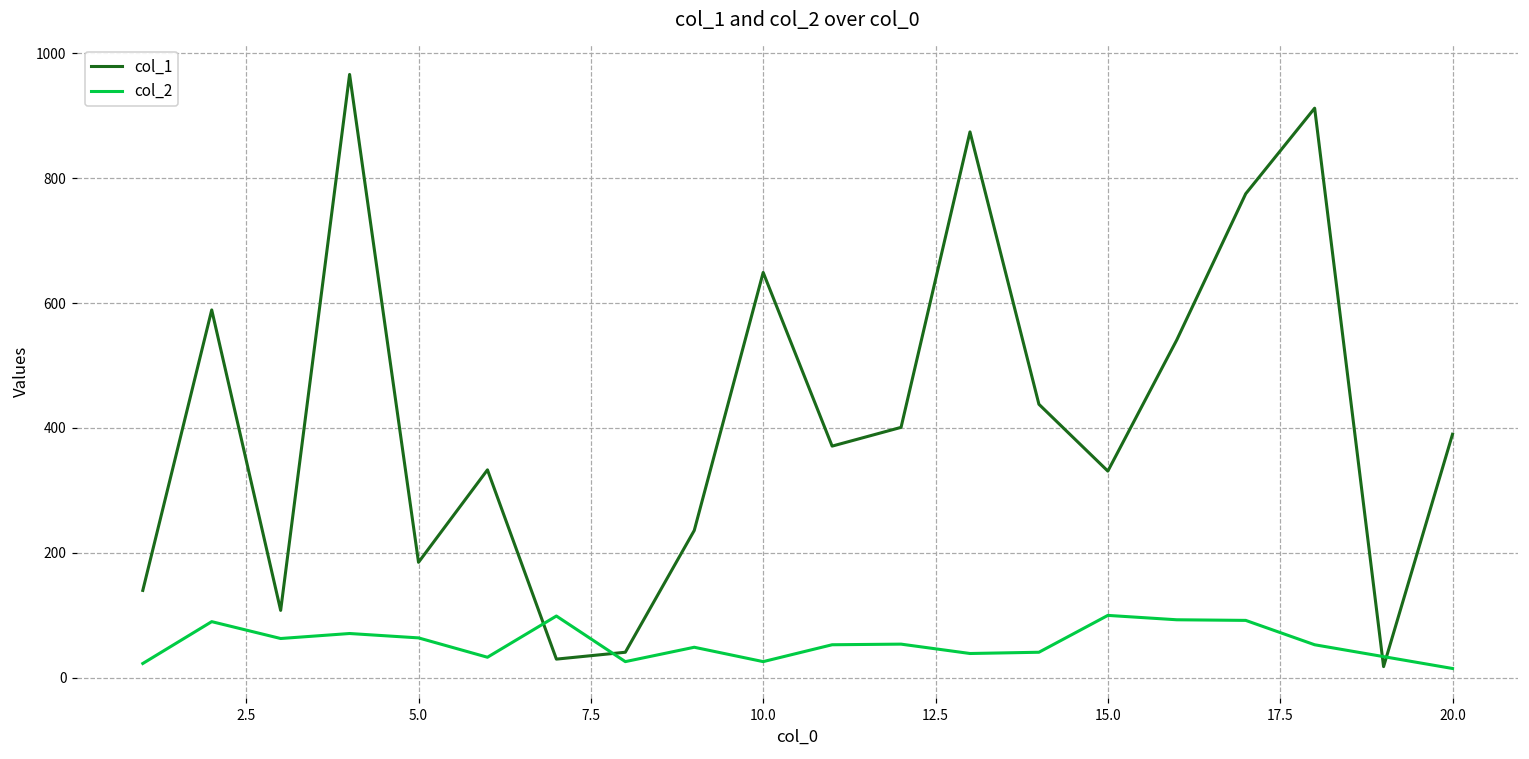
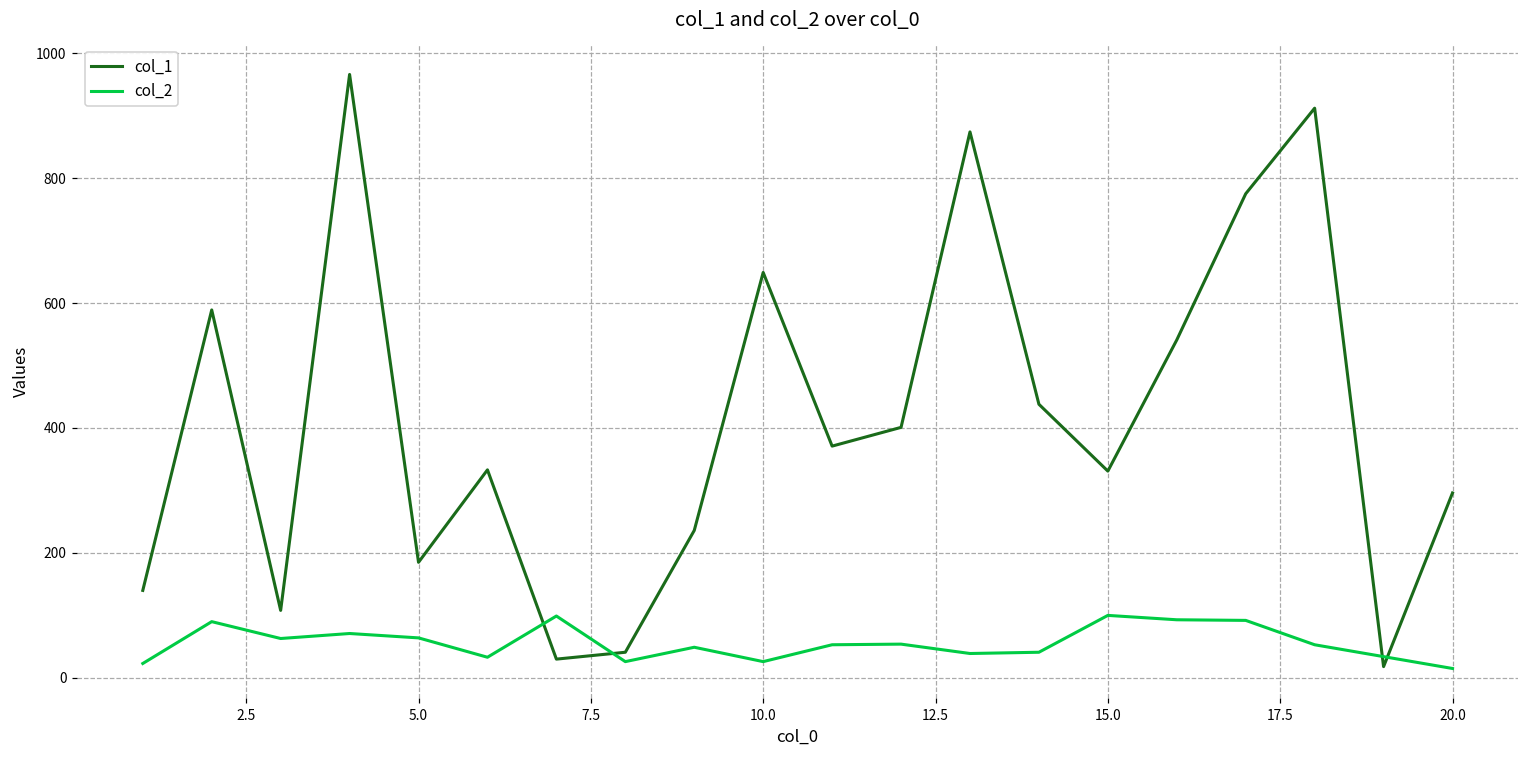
col_1, 20.0: 390 -> 300
